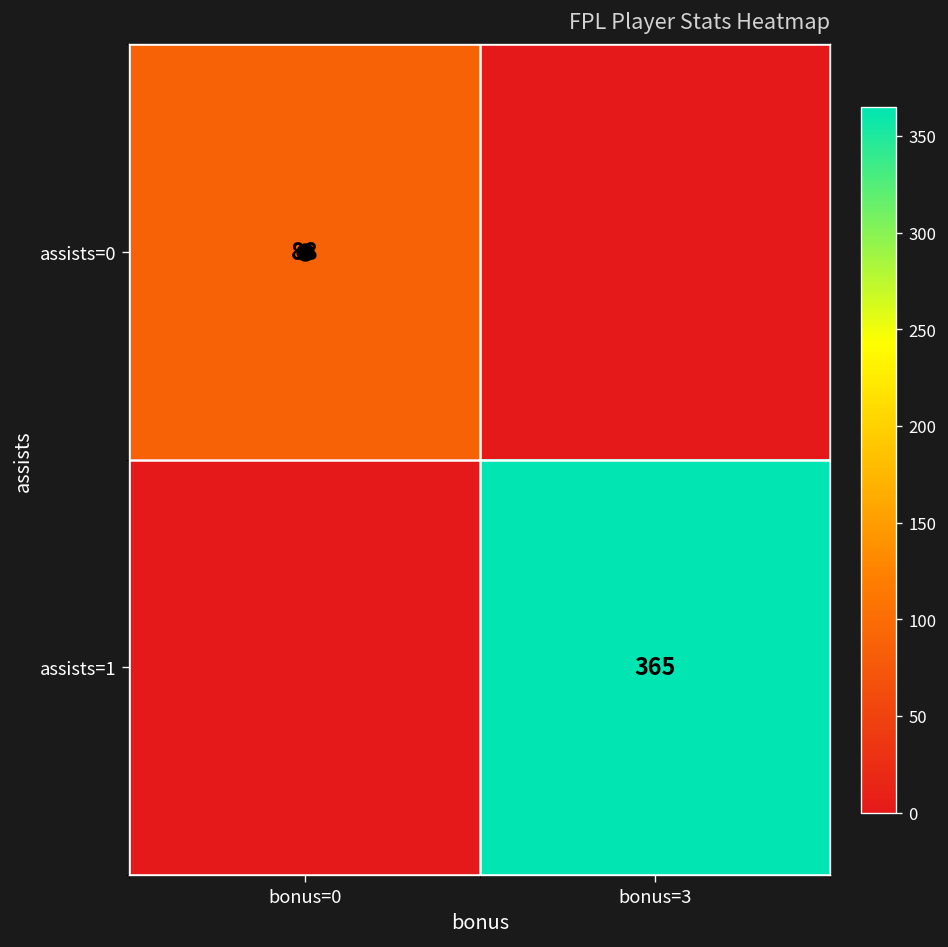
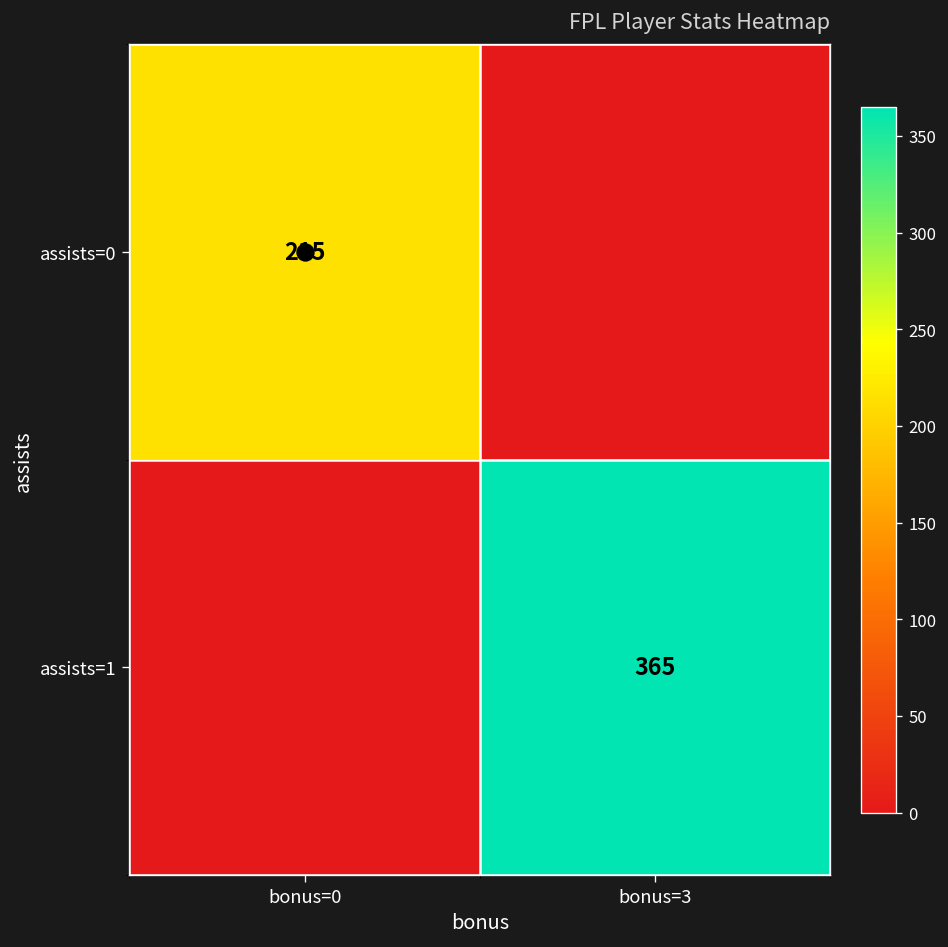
assists=0, bonus=0: 88 -> 215
